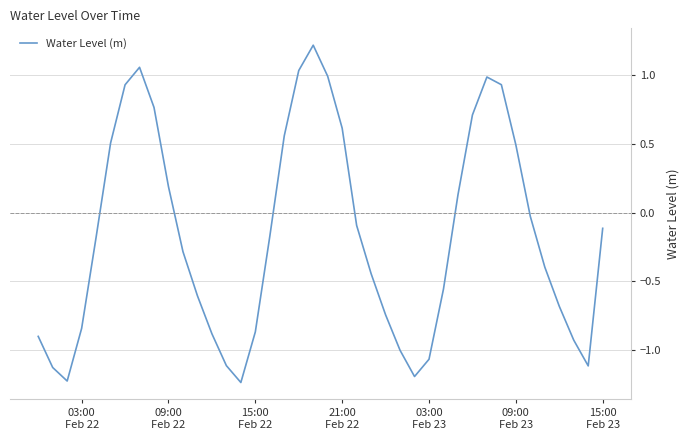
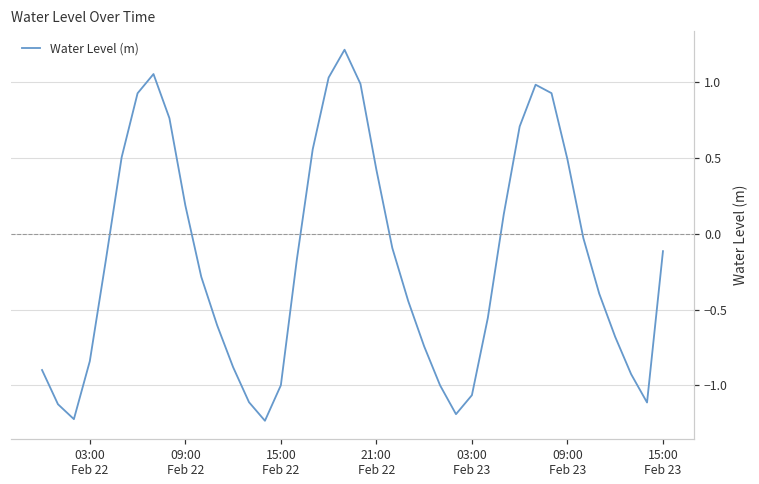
15:00 Feb 22: -0.87 -> -1.00
21:00 Feb 22: 0.61 -> 0.42
